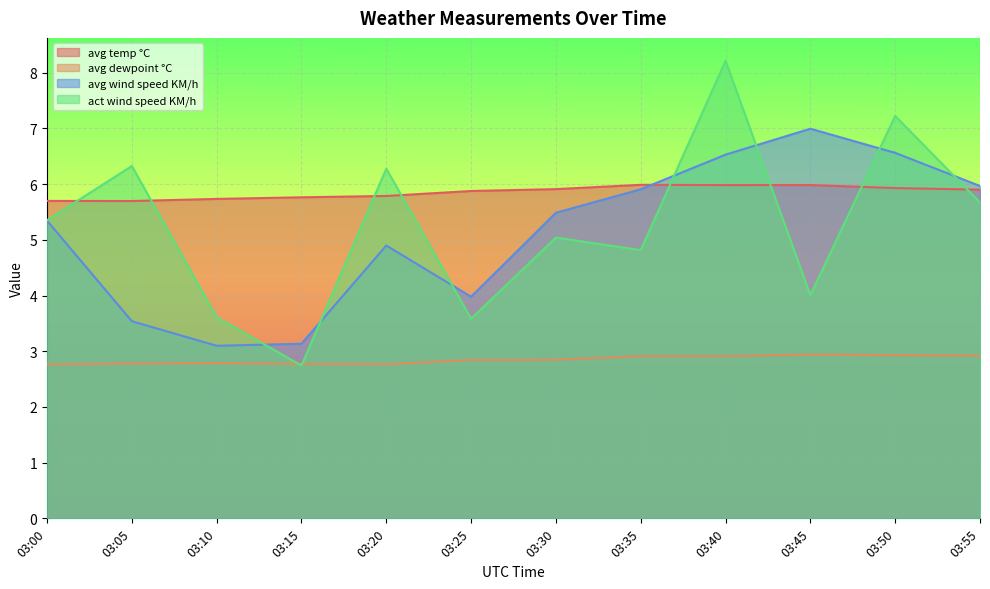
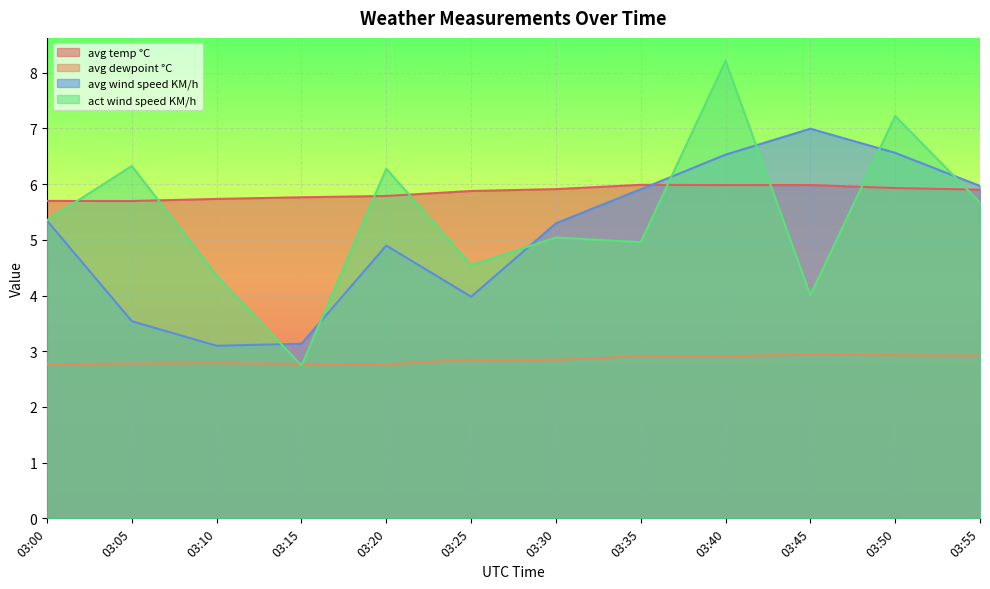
act wind speed KM/h, 03:10: 3.6 -> 4.4
act wind speed KM/h, 03:25: 3.6 -> 4.5
avg wind speed KM/h, 03:30: 5.5 -> 5.3
act wind speed KM/h, 03:35: 4.8 -> 5.0
